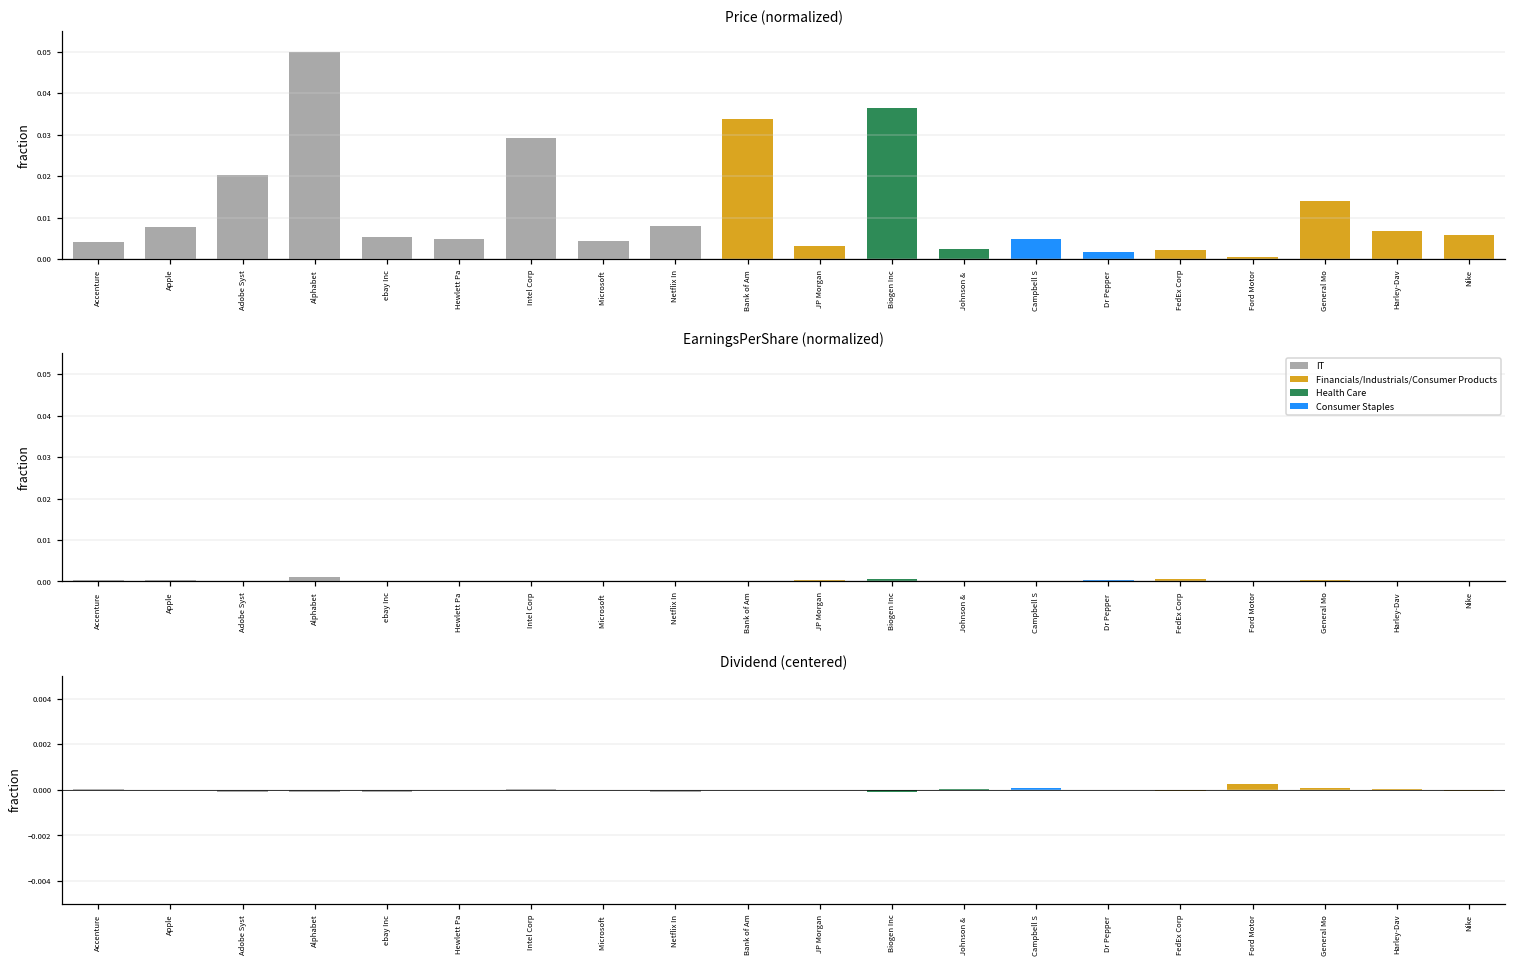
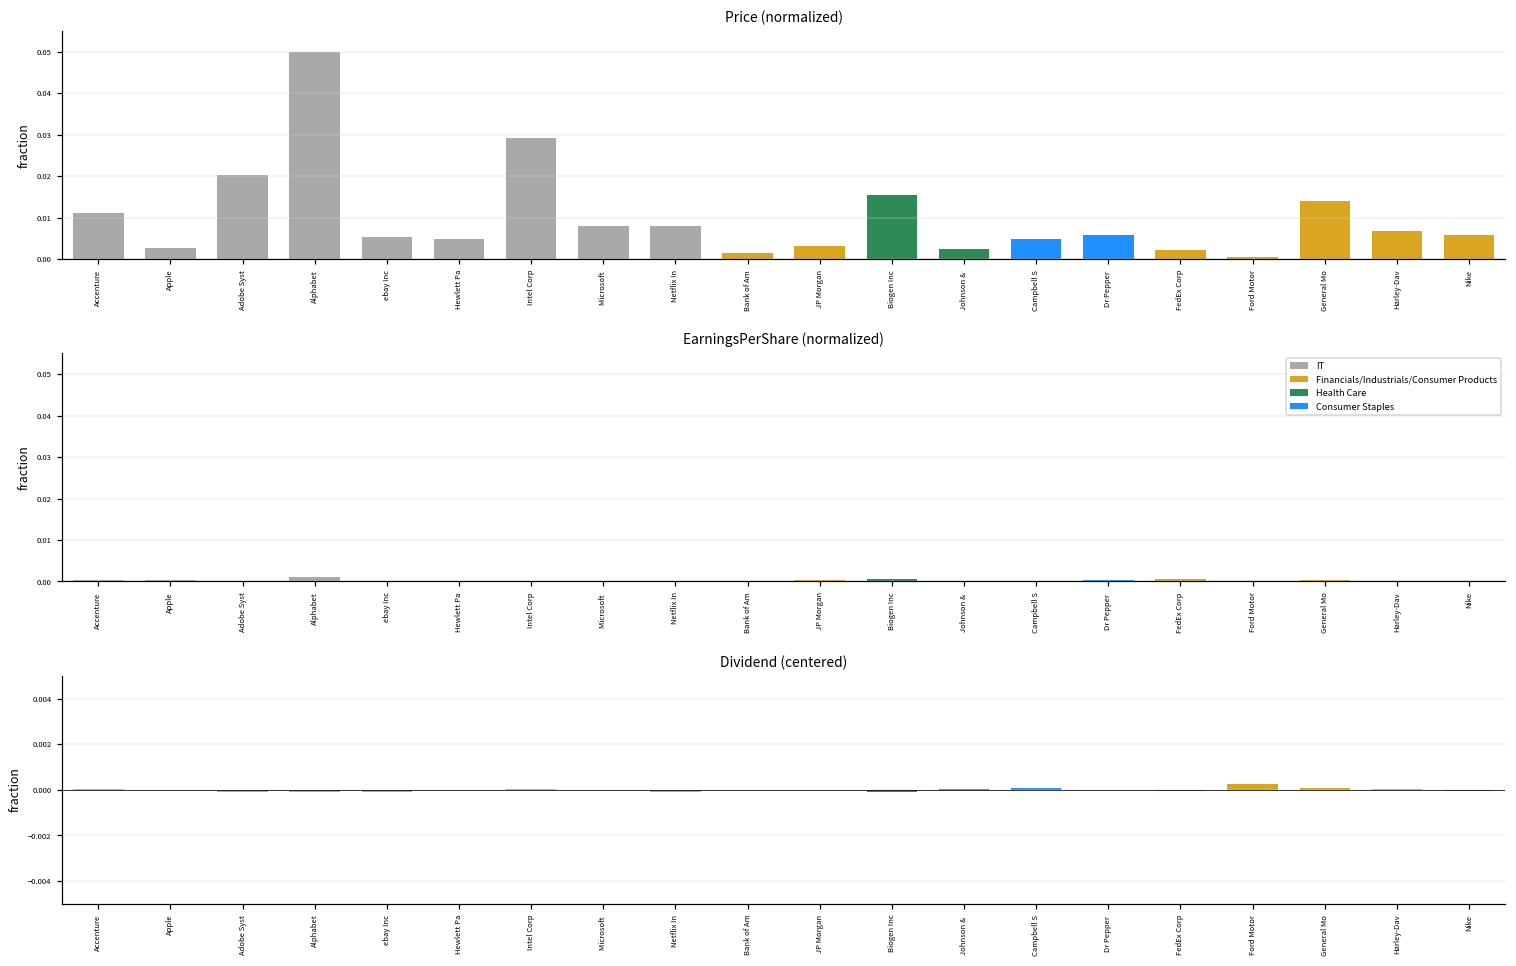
Price (normalized), Accenture: 0.004 -> 0.011
Price (normalized), Apple: 0.008 -> 0.003
Price (normalized), Microsoft: 0.004 -> 0.008
Price (normalized), Bank of Am: 0.034 -> 0.001
Price (normalized), Biogen Inc: 0.036 -> 0.015
Price (normalized), Dr Pepper: 0.002 -> 0.006
